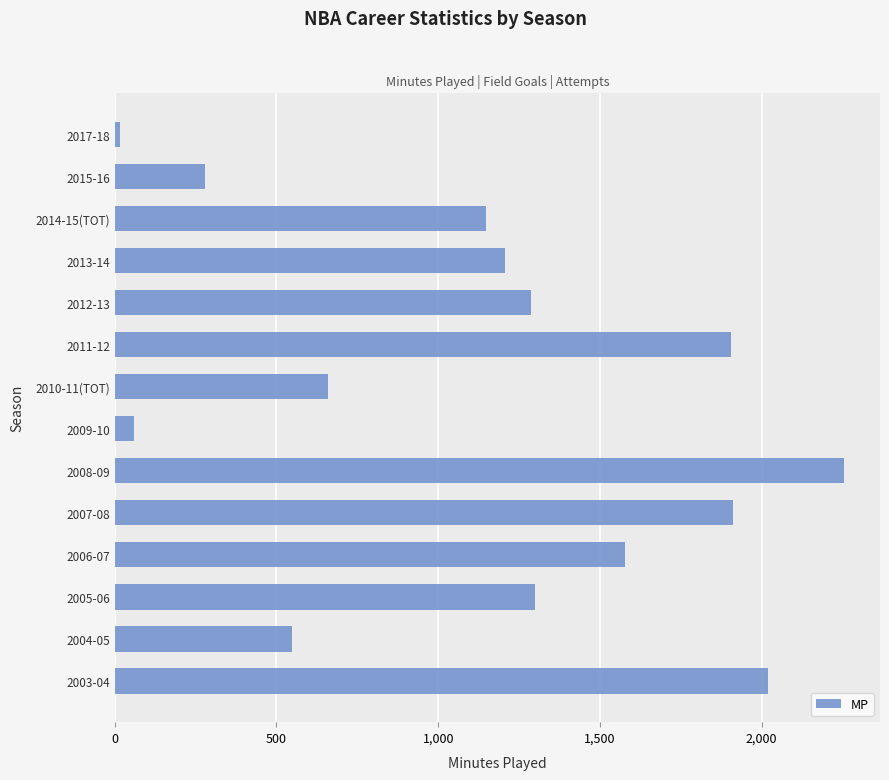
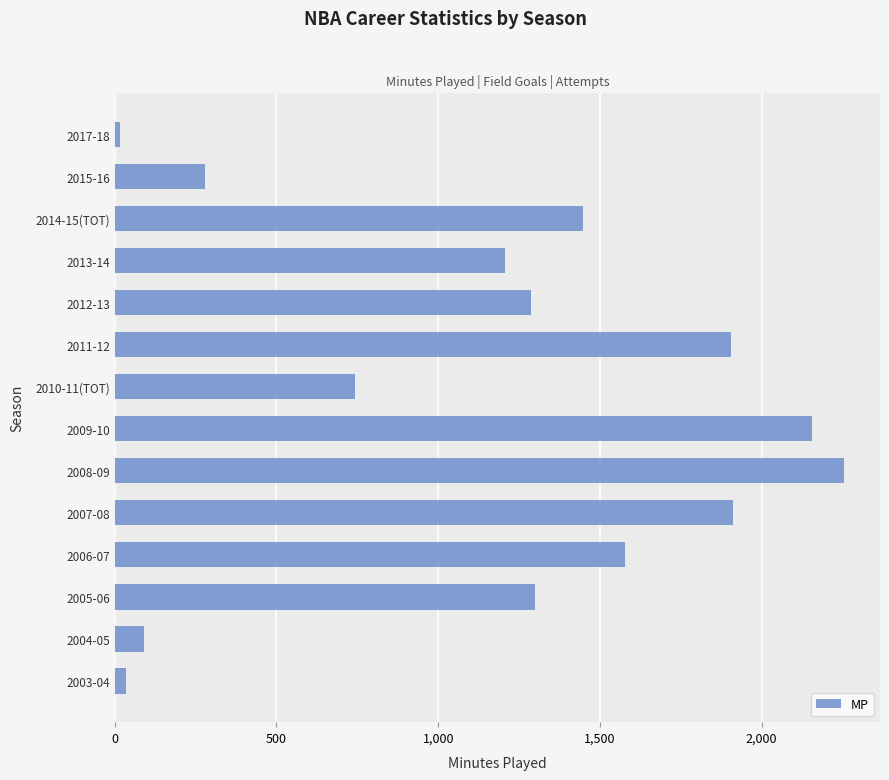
2014-15(TOT): 1,150 -> 1,450
2010-11(TOT): 660 -> 740
2009-10: 60 -> 2,150
2004-05: 550 -> 90
2003-04: 2,020 -> 40
